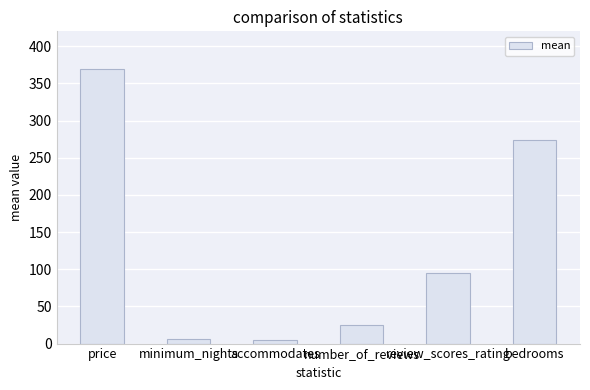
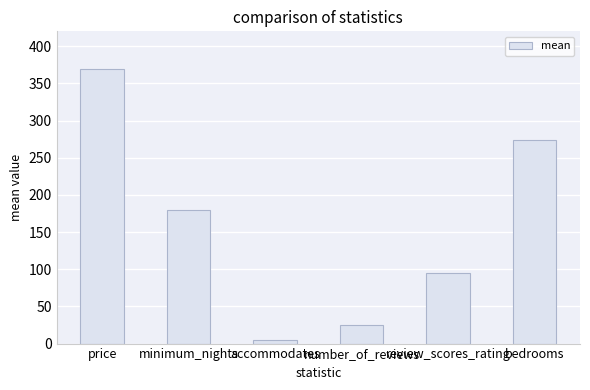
minimum_nights: 10 -> 180
